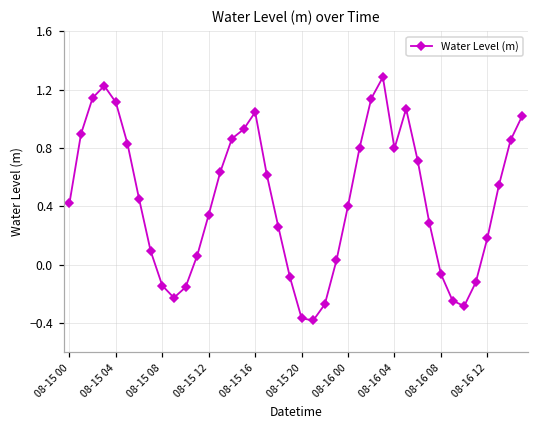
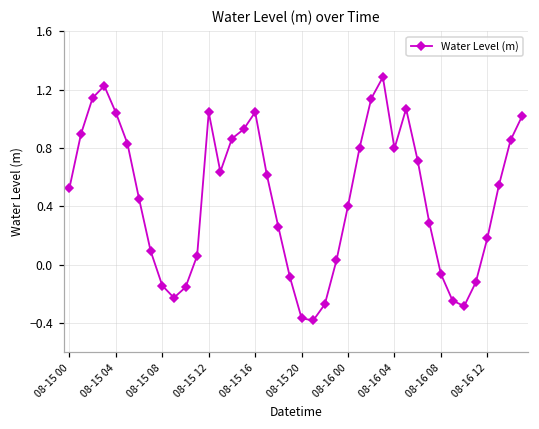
08-15 00: 0.42 -> 0.53
08-15 04: 1.11 -> 1.04
08-15 12: 0.34 -> 1.04
